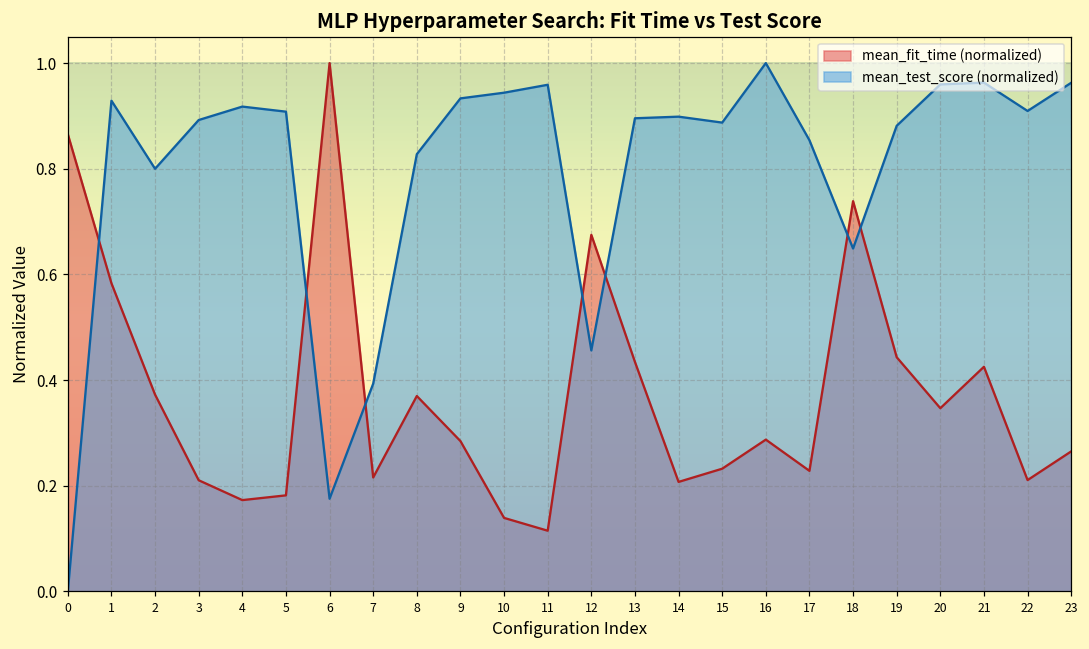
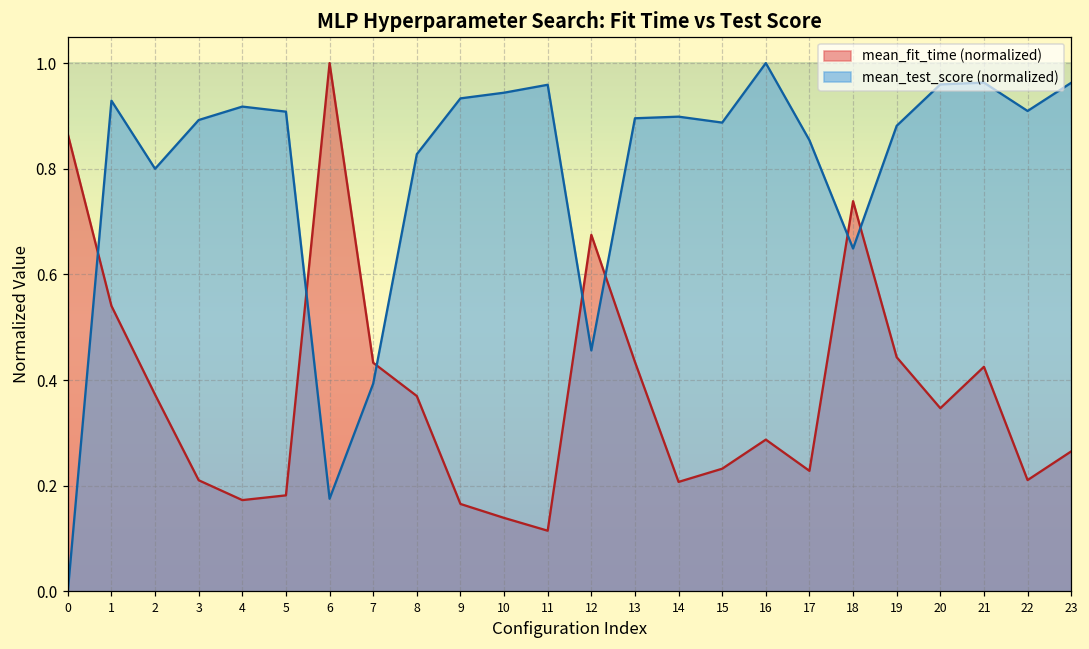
mean_fit_time (normalized), 1: 0.58 -> 0.54
mean_fit_time (normalized), 7: 0.22 -> 0.43
mean_fit_time (normalized), 9: 0.28 -> 0.17
